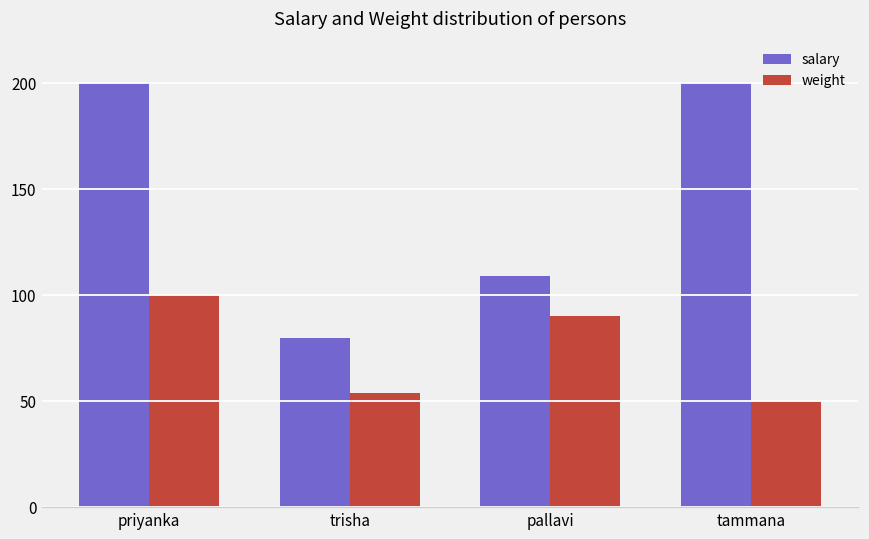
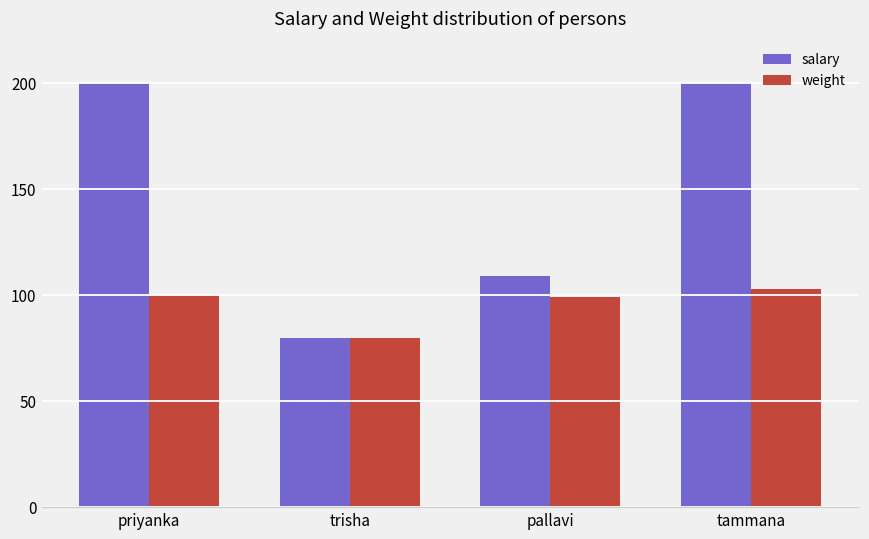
weight, trisha: 54 -> 80
weight, pallavi: 90 -> 99
weight, tammana: 50 -> 103
